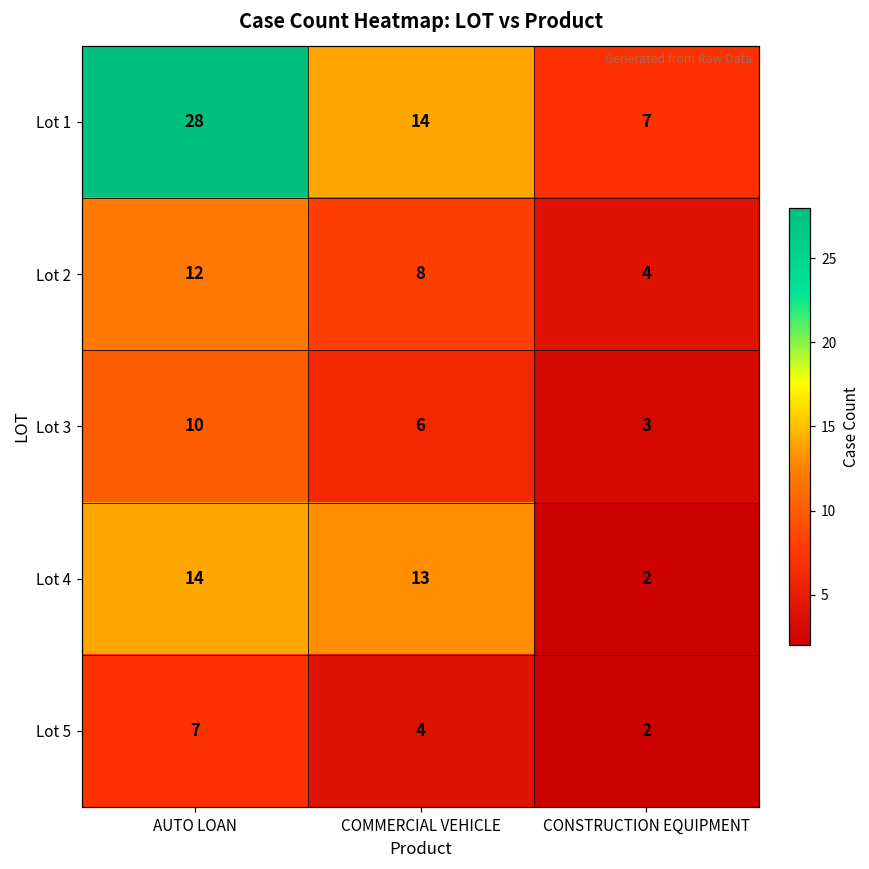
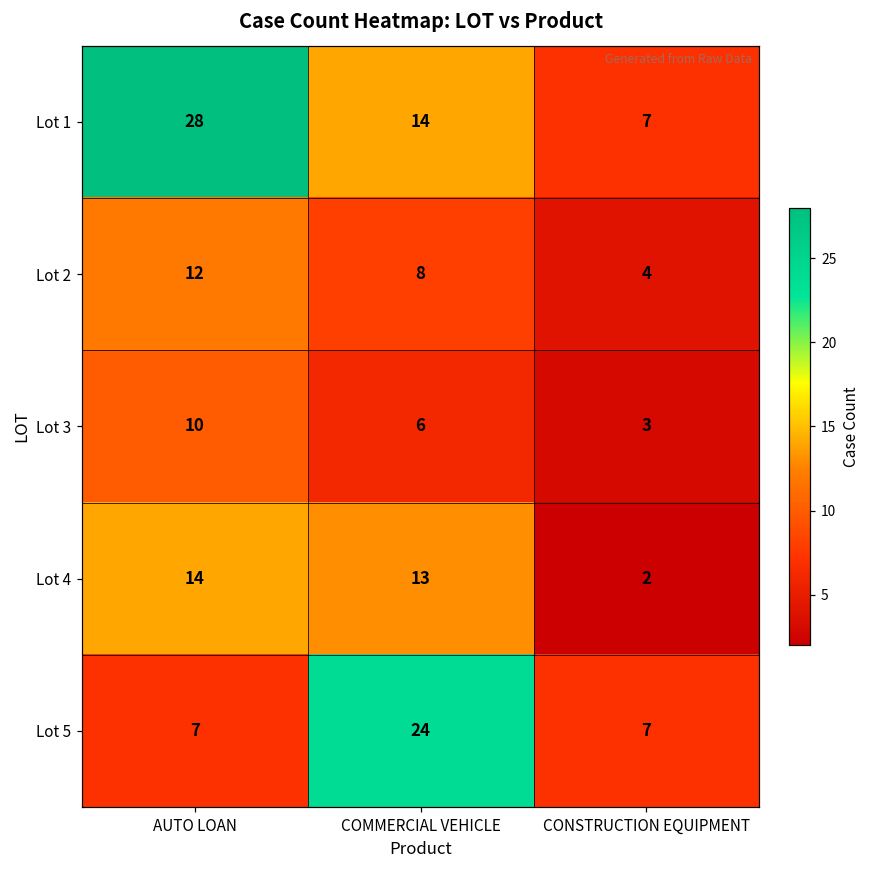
Lot 5, COMMERCIAL VEHICLE: 4 -> 24
Lot 5, CONSTRUCTION EQUIPMENT: 2 -> 7
